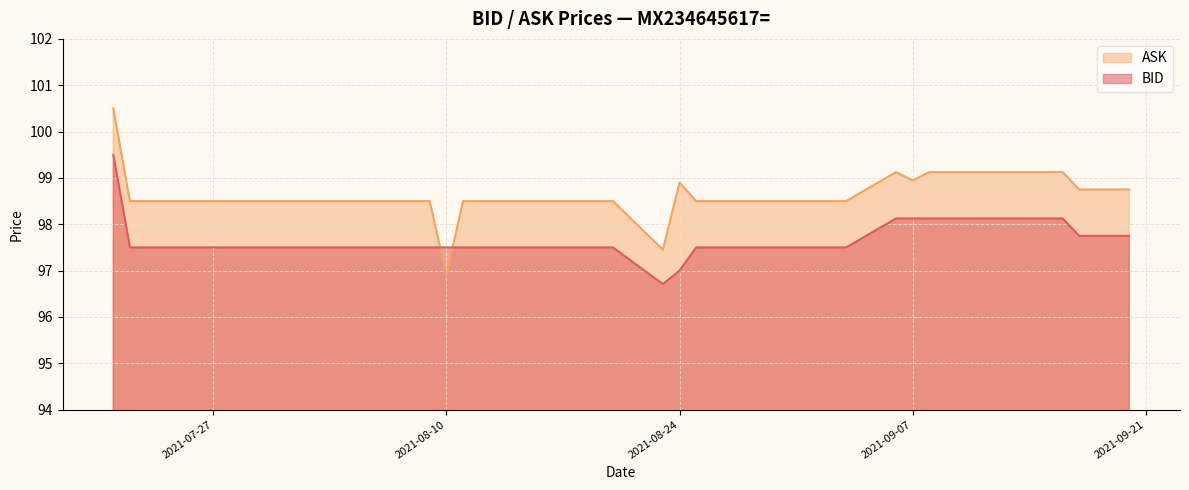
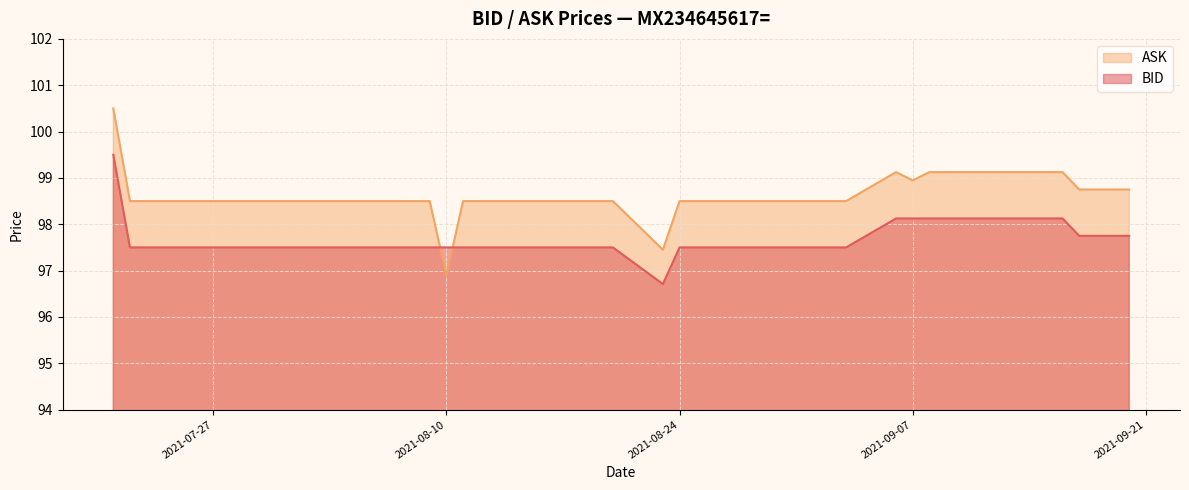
ASK, 2021-08-24: 98.9 -> 98.5
BID, 2021-08-24: 97.0 -> 97.5
